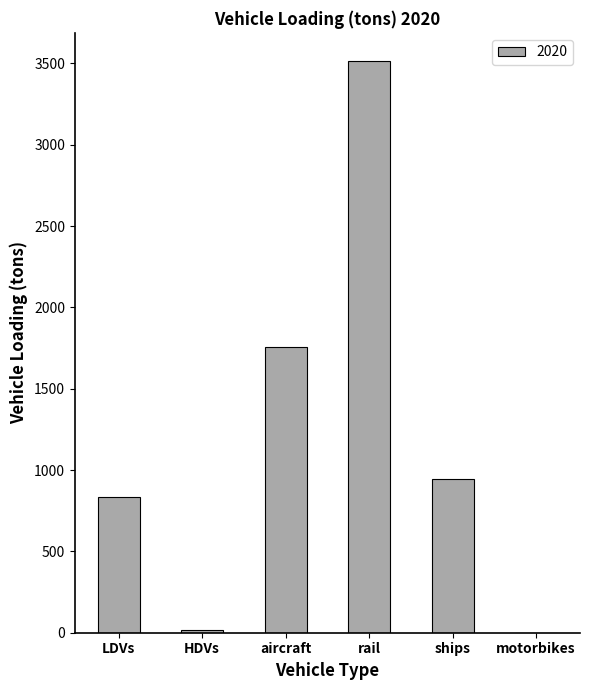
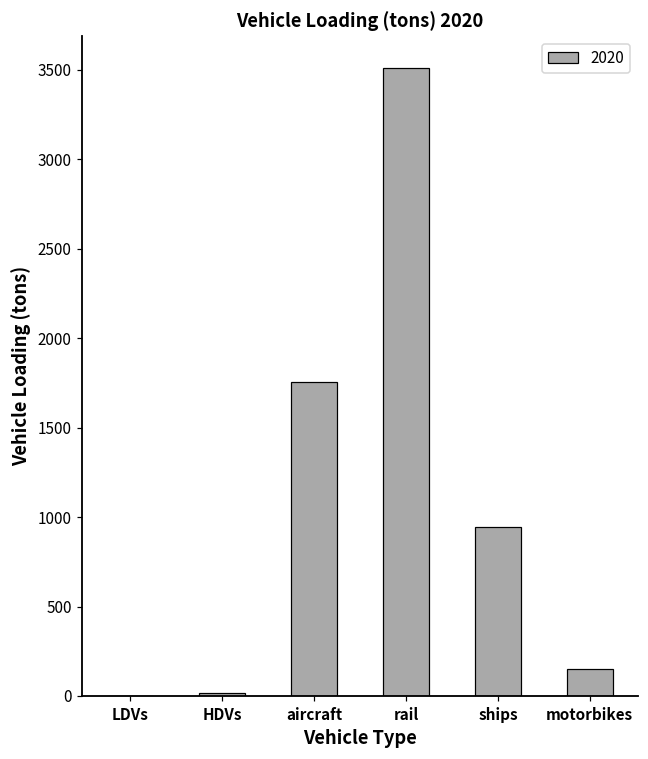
LDVs: 840 -> 0
motorbikes: 0 -> 150
